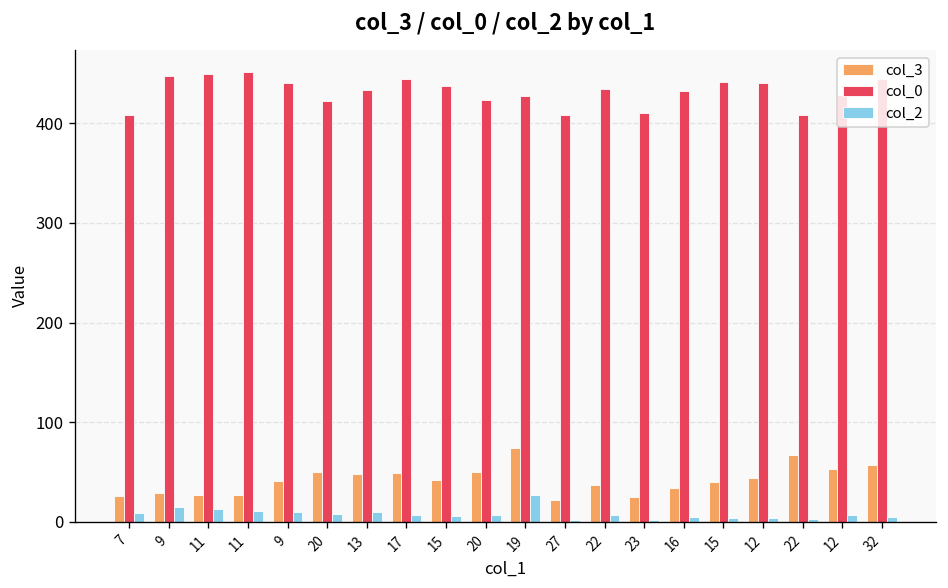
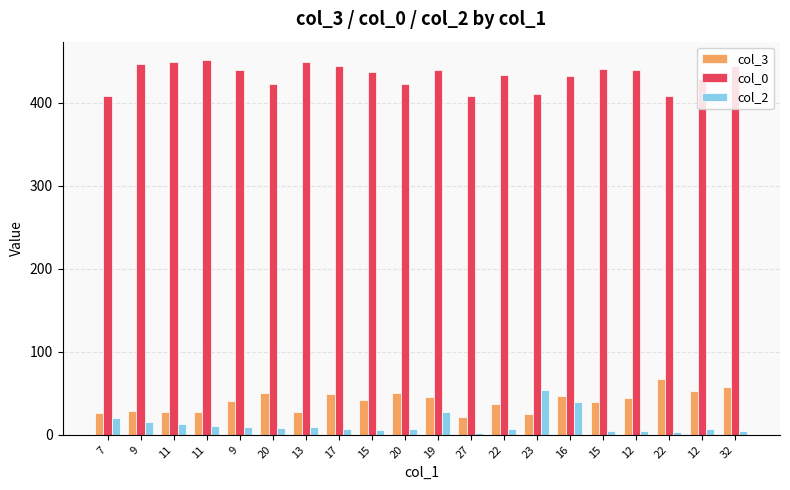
col_2, 7: 10 -> 20
col_3, 13: 50 -> 30
col_0, 13: 430 -> 450
col_3, 19: 70 -> 50
col_0, 19: 430 -> 440
col_2, 23: 0 -> 50
col_3, 16: 30 -> 50
col_2, 16: 10 -> 40
